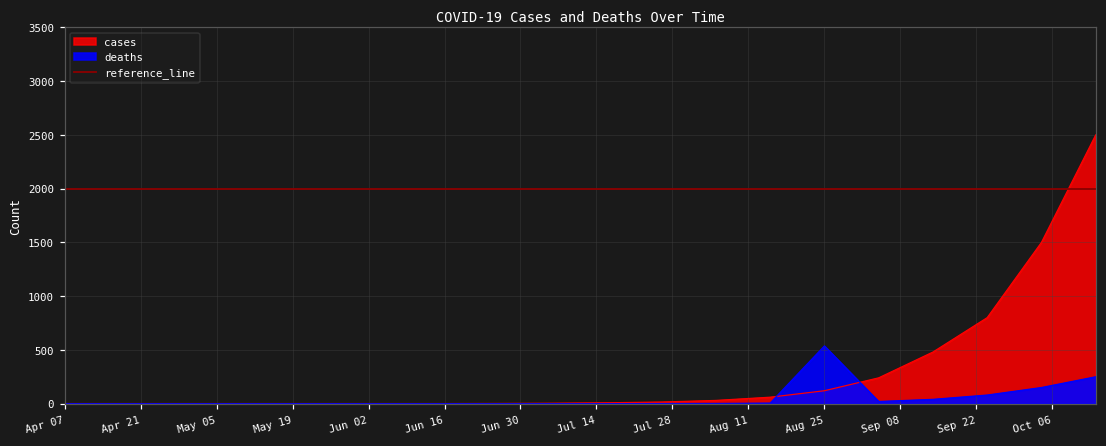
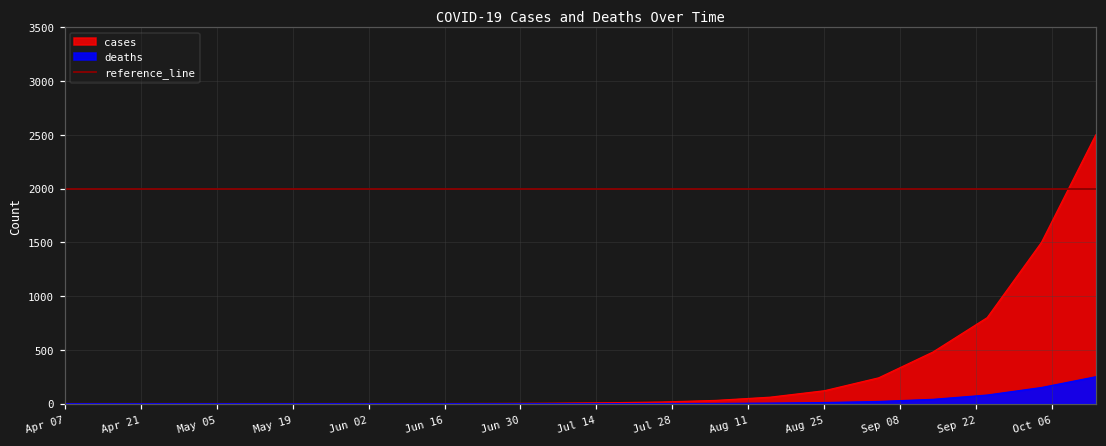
deaths, Aug 25: 500 -> 0
